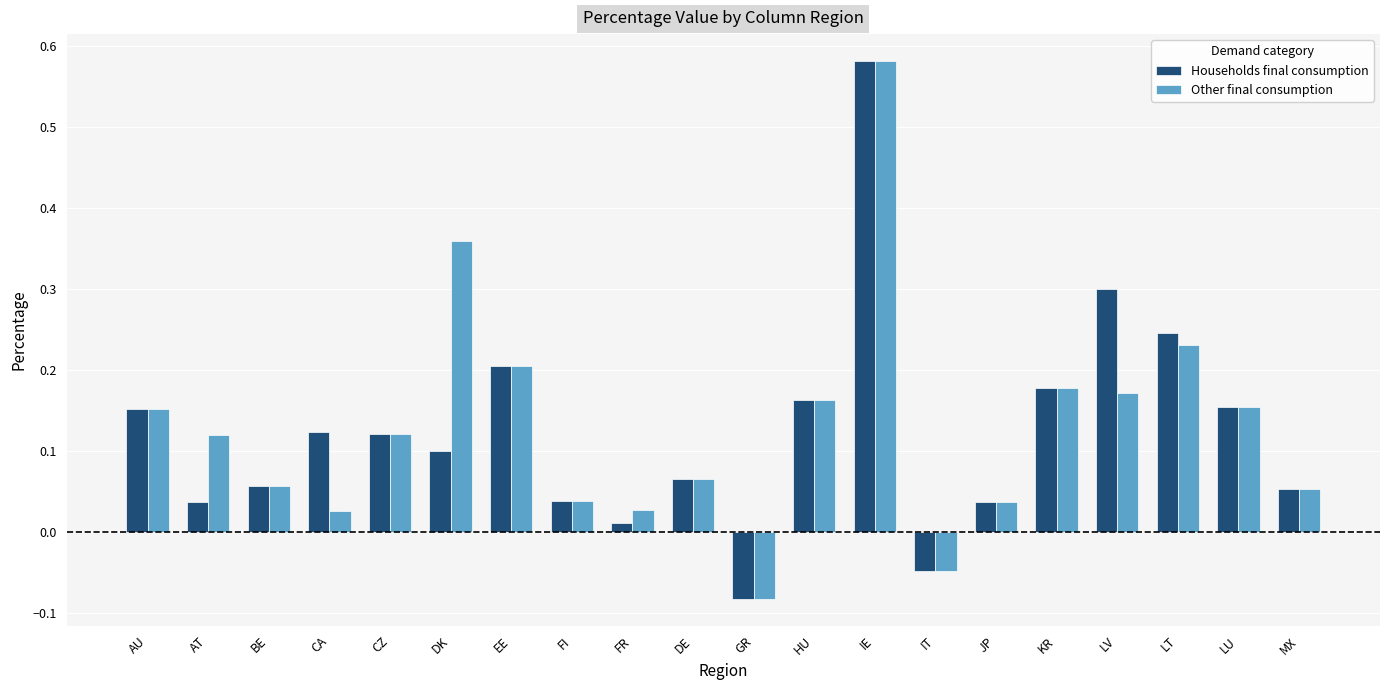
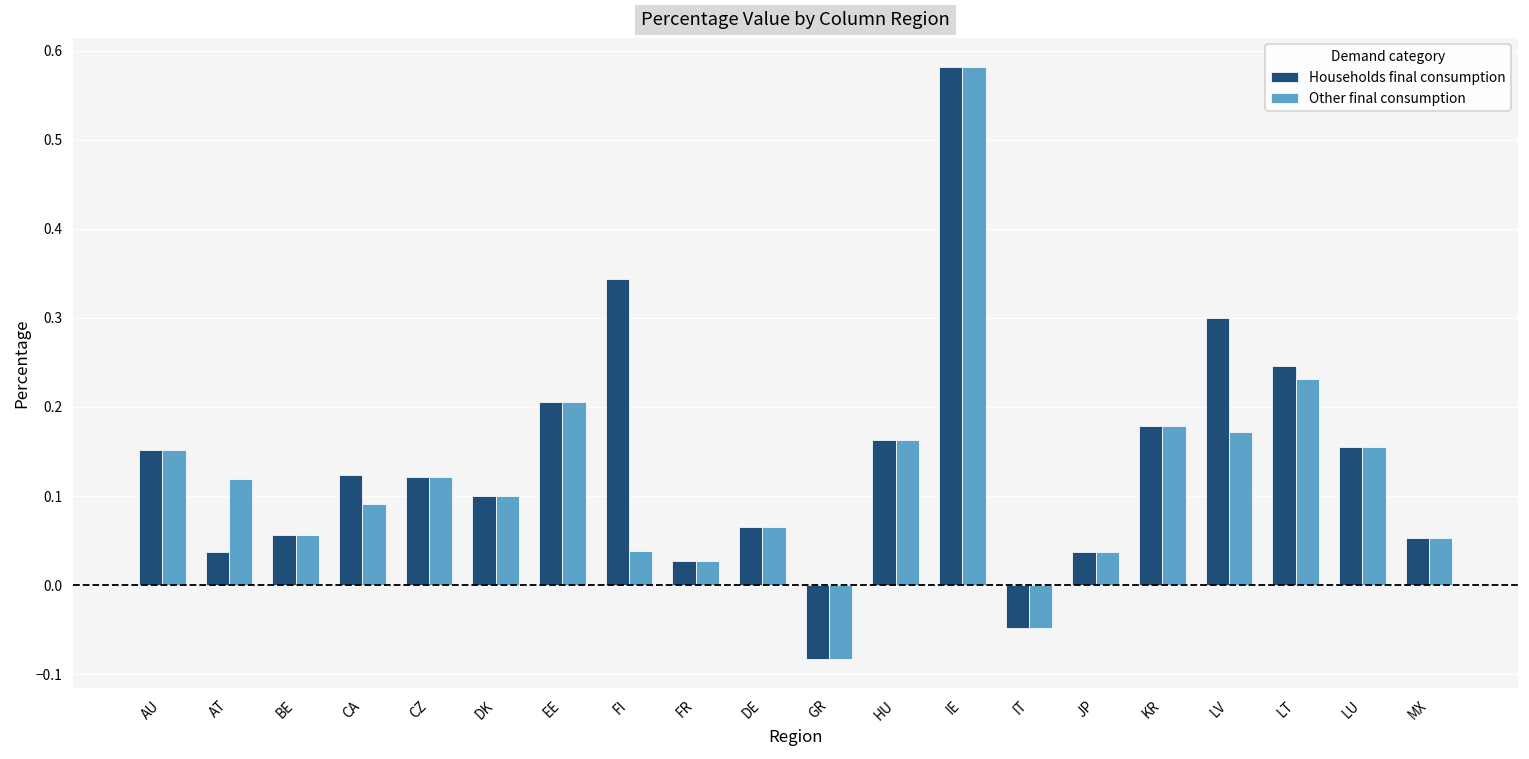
Other final consumption, CA: 0.03 -> 0.09
Other final consumption, DK: 0.36 -> 0.10
Households final consumption, FI: 0.04 -> 0.34
Households final consumption, FR: 0.01 -> 0.03
